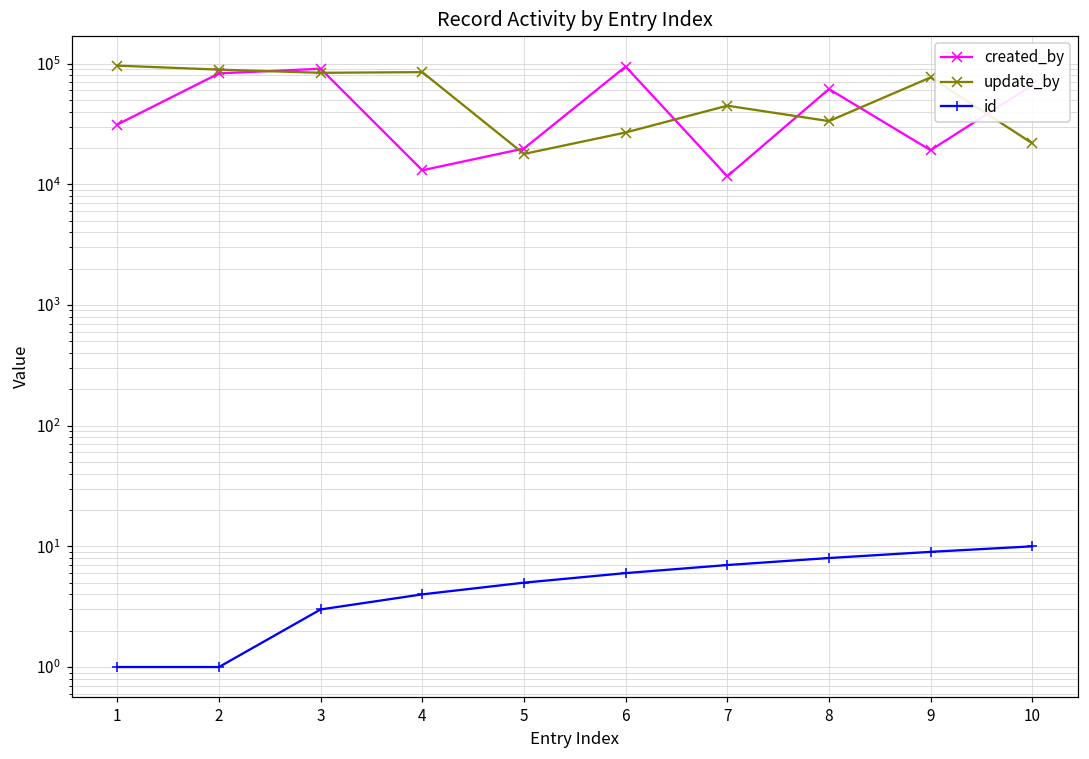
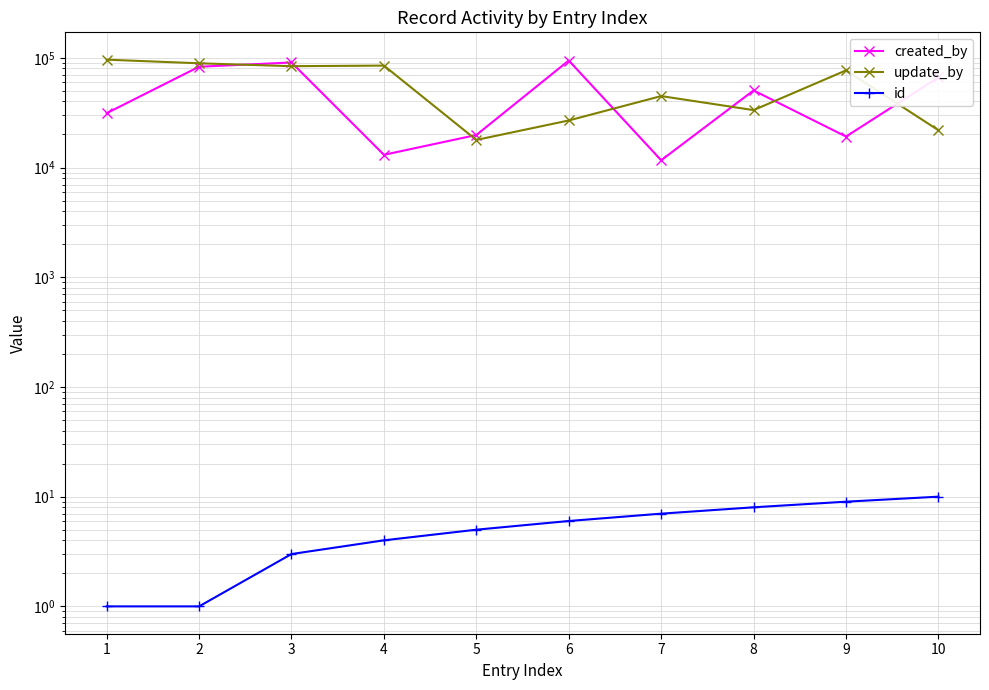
created_by, 8: 60000 -> 50000
